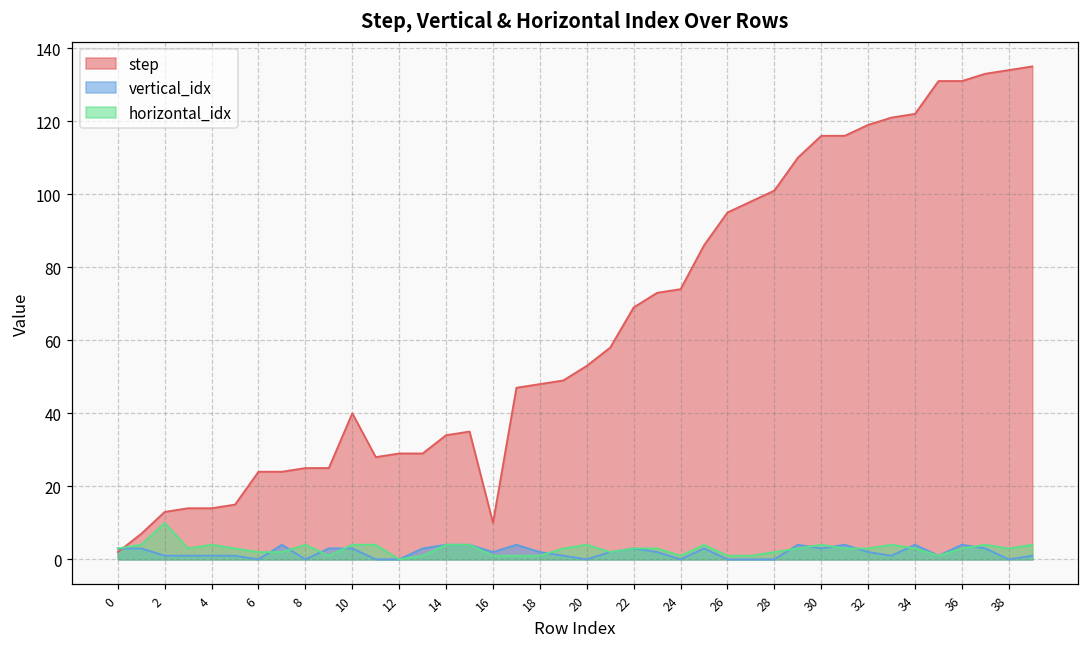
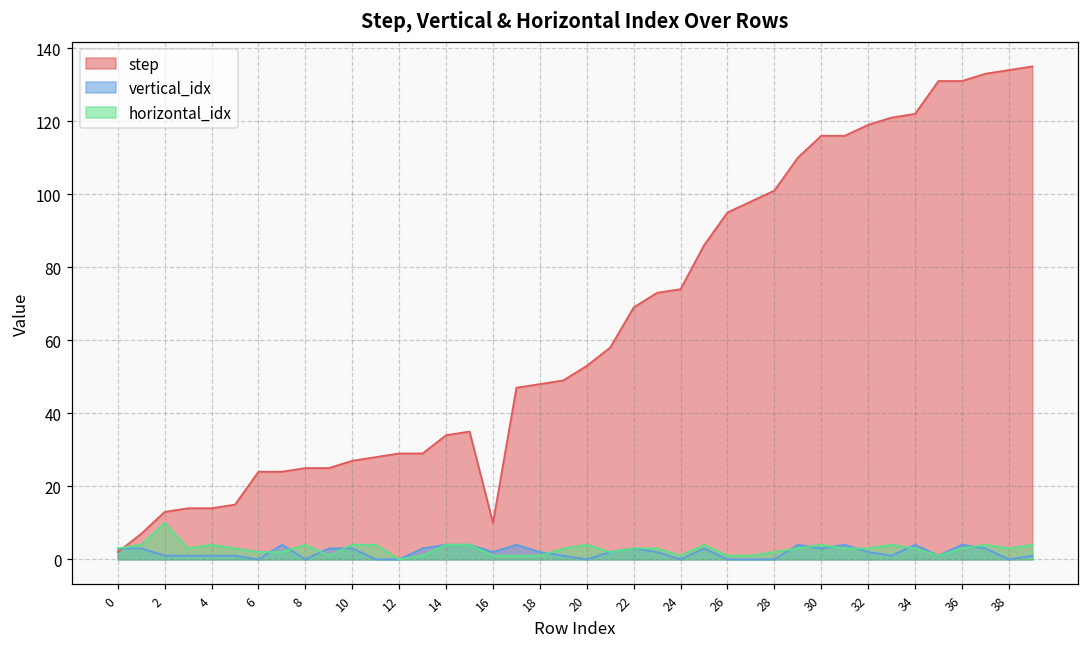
step, 10: 40 -> 27
